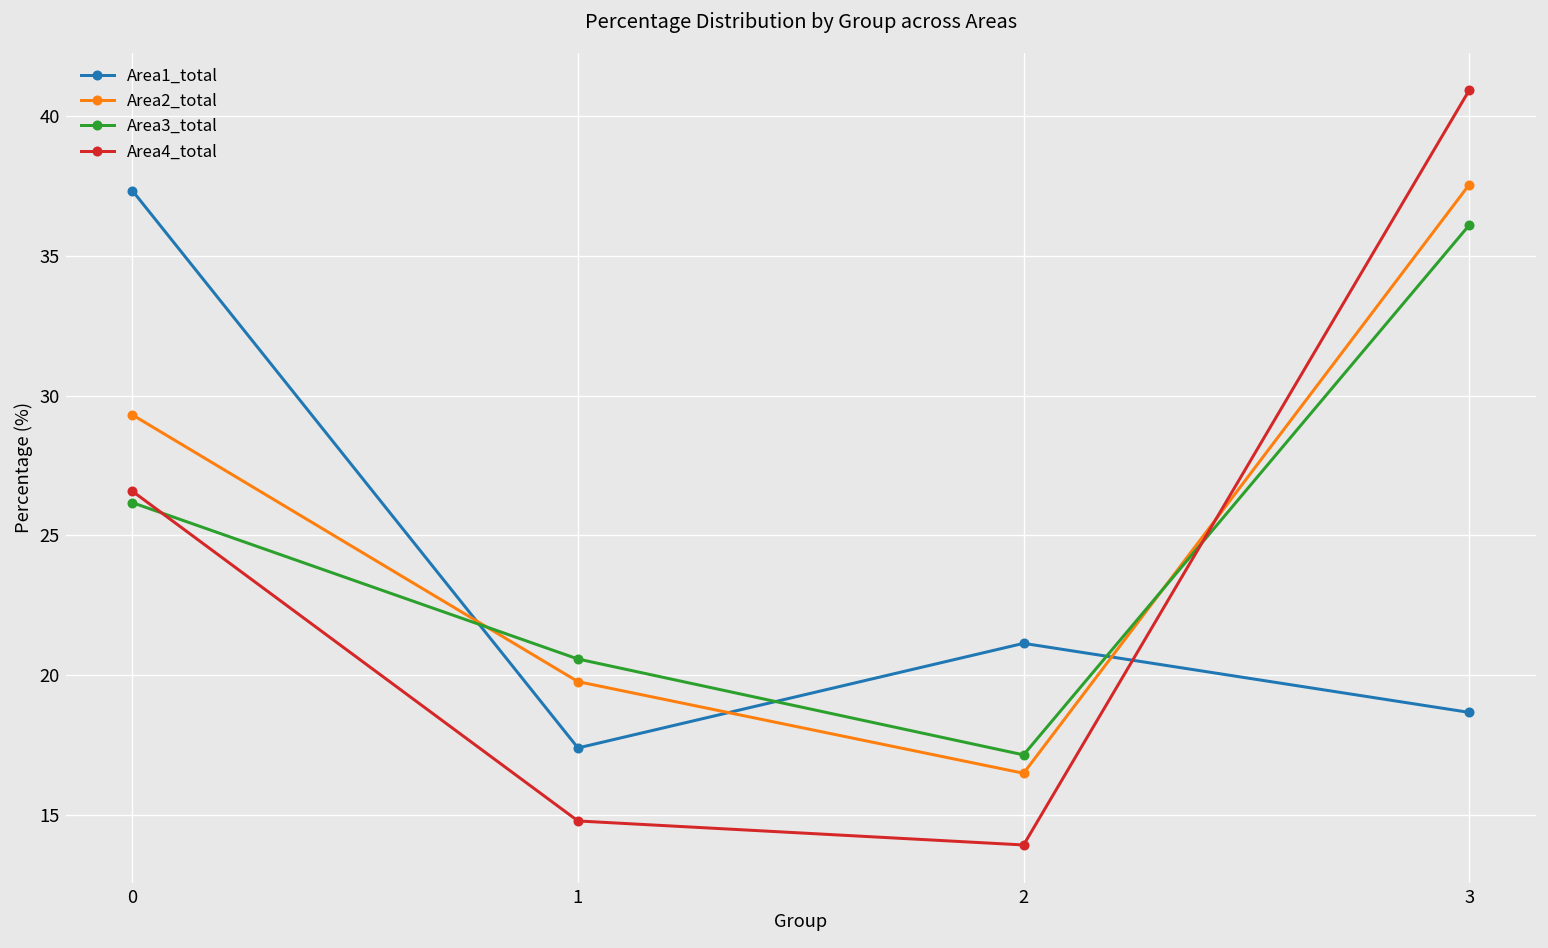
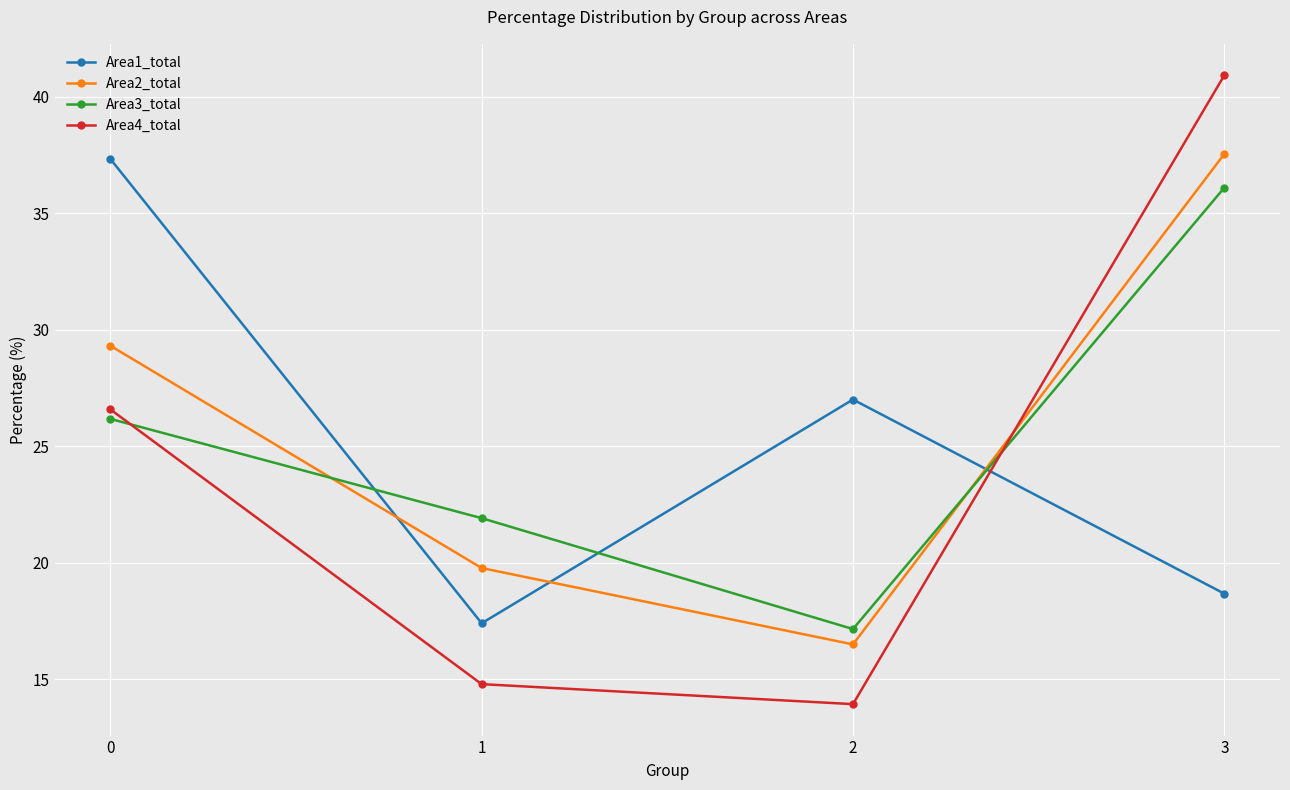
Area3_total, 1: 20.6 -> 21.9
Area1_total, 2: 21.1 -> 27.0
